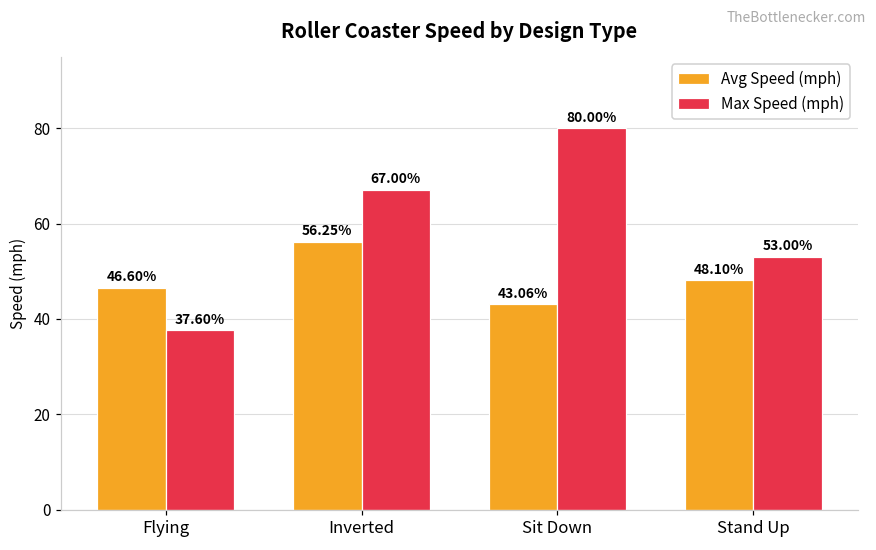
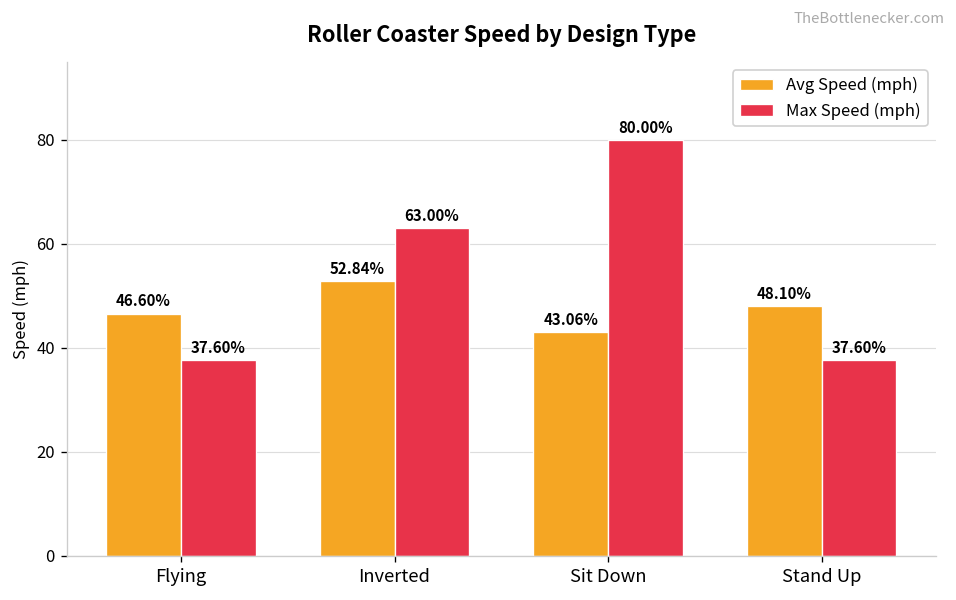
Avg Speed (mph), Inverted: 56.25% -> 52.84%
Max Speed (mph), Inverted: 67.00% -> 63.00%
Max Speed (mph), Stand Up: 53.00% -> 37.60%
